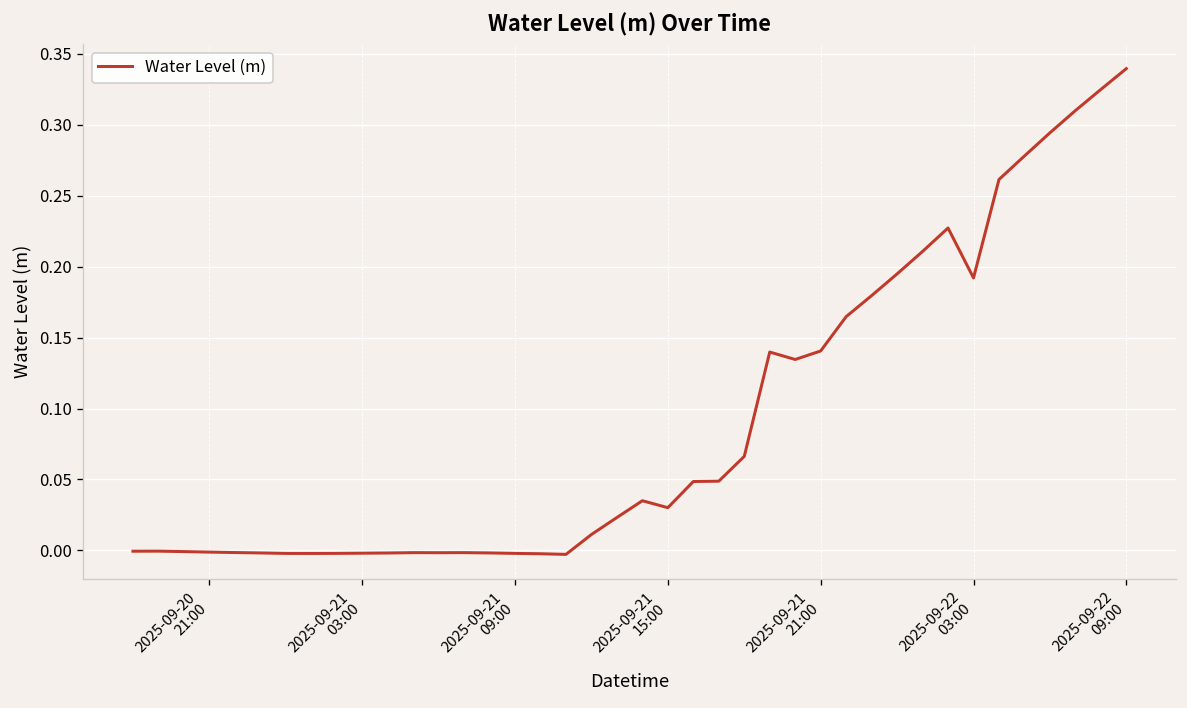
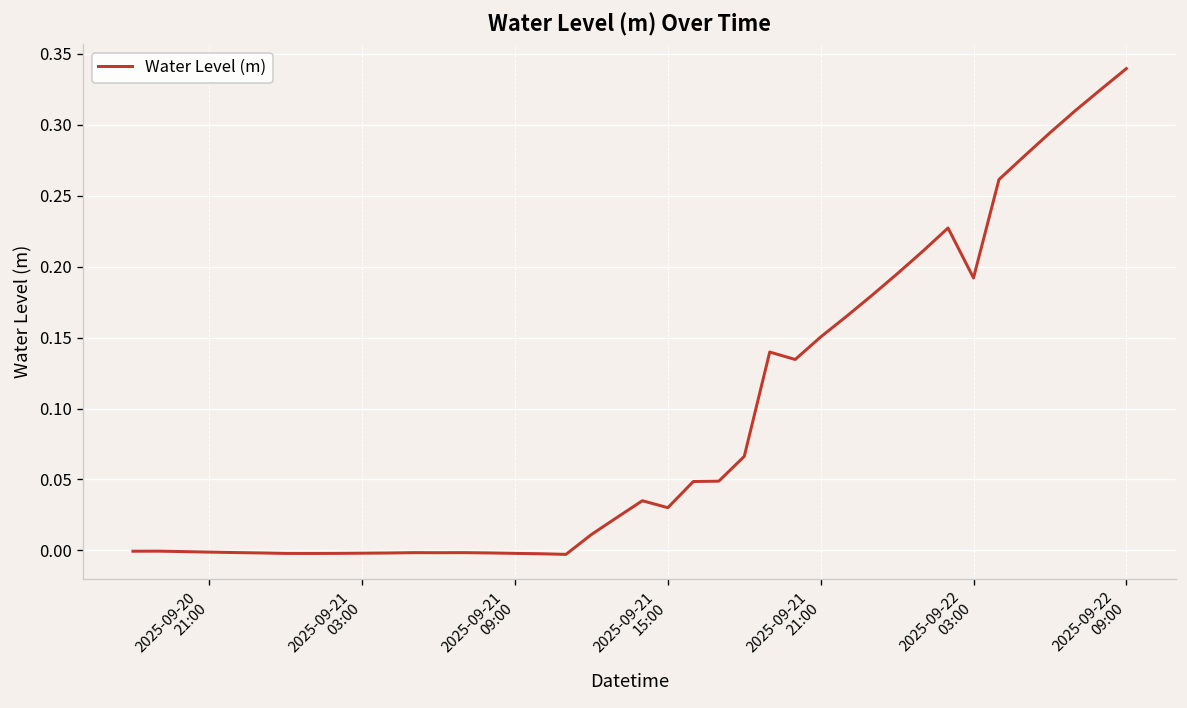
2025-09-21 21:00: 0.141 -> 0.150
